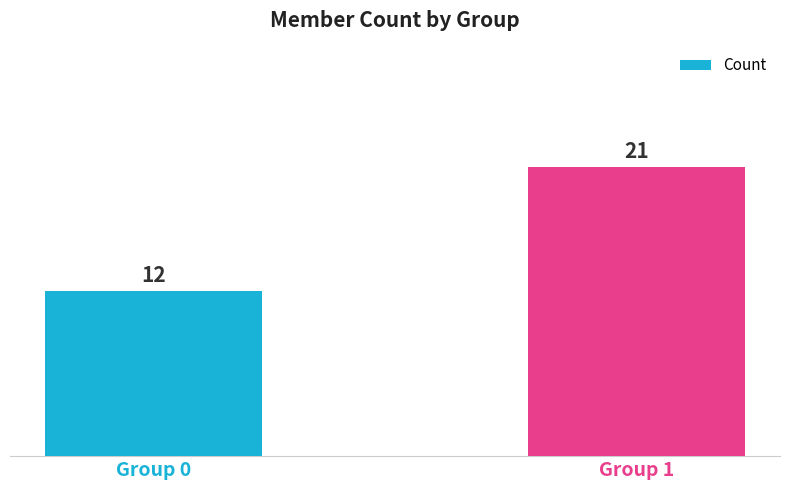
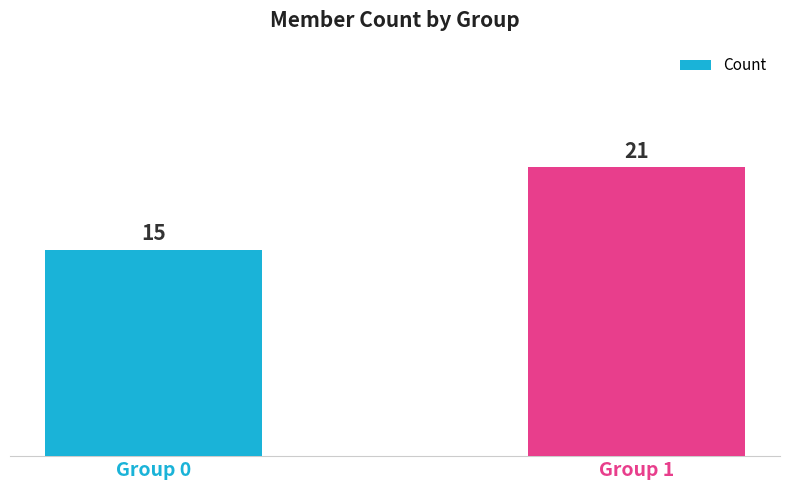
Group 0: 12 -> 15
